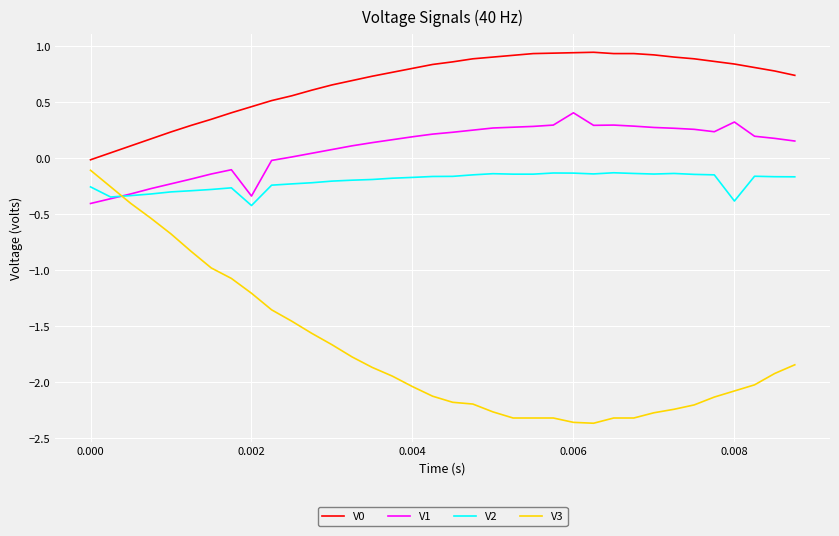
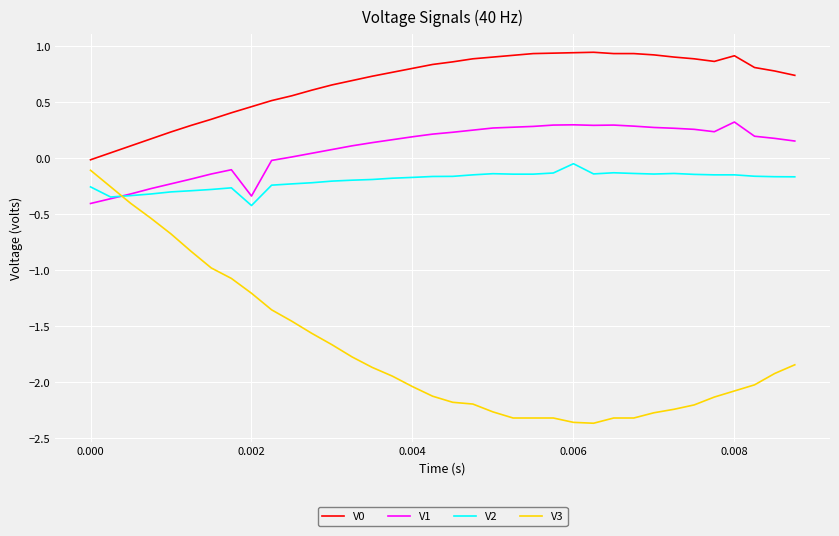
V1, 0.006: 0.40 -> 0.30
V2, 0.006: -0.13 -> -0.05
V0, 0.008: 0.84 -> 0.91
V2, 0.008: -0.38 -> -0.15
